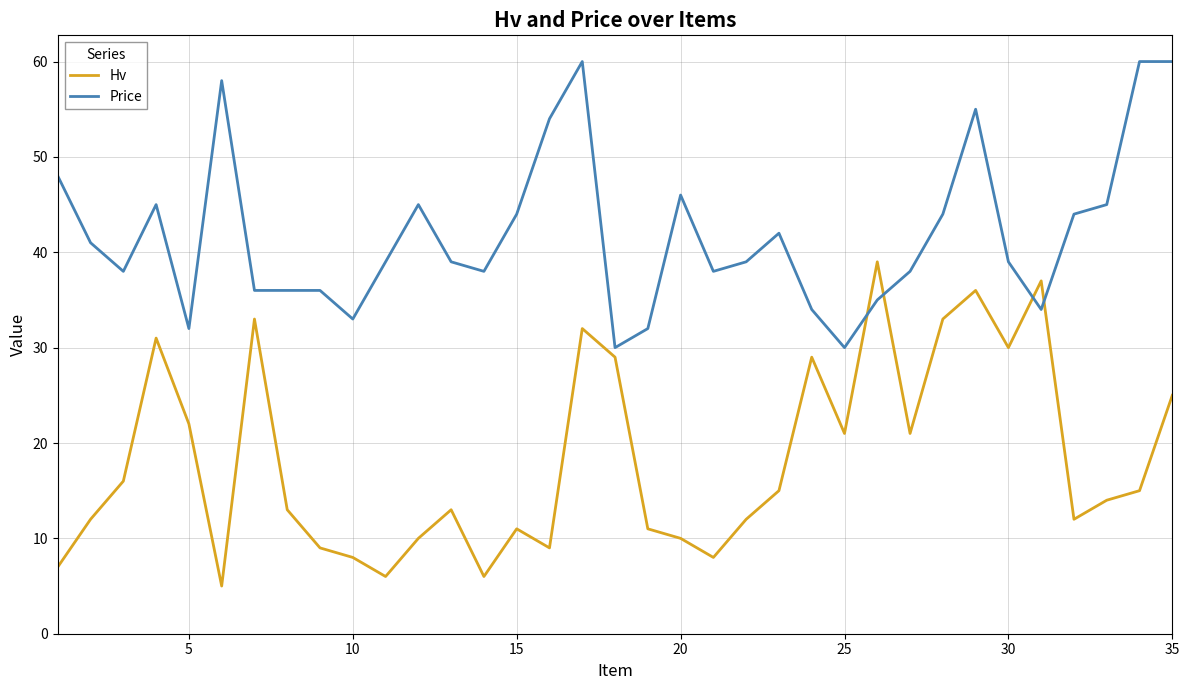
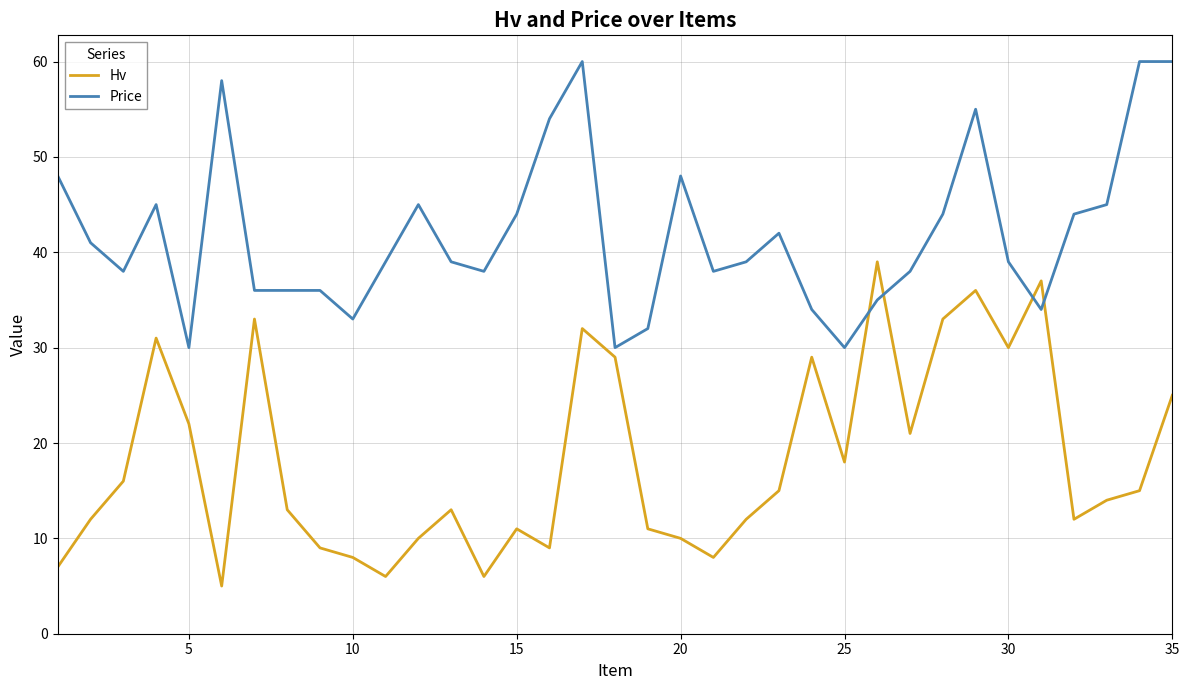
Price, 5: 32 -> 30
Price, 20: 46 -> 48
Hv, 25: 21 -> 18
